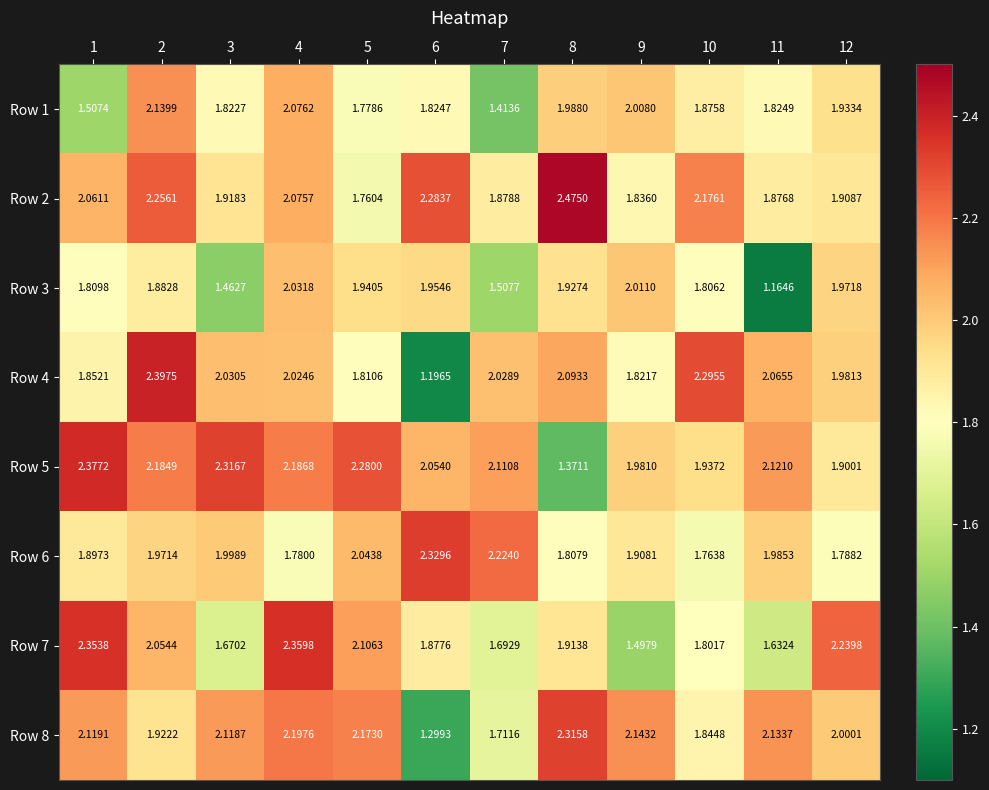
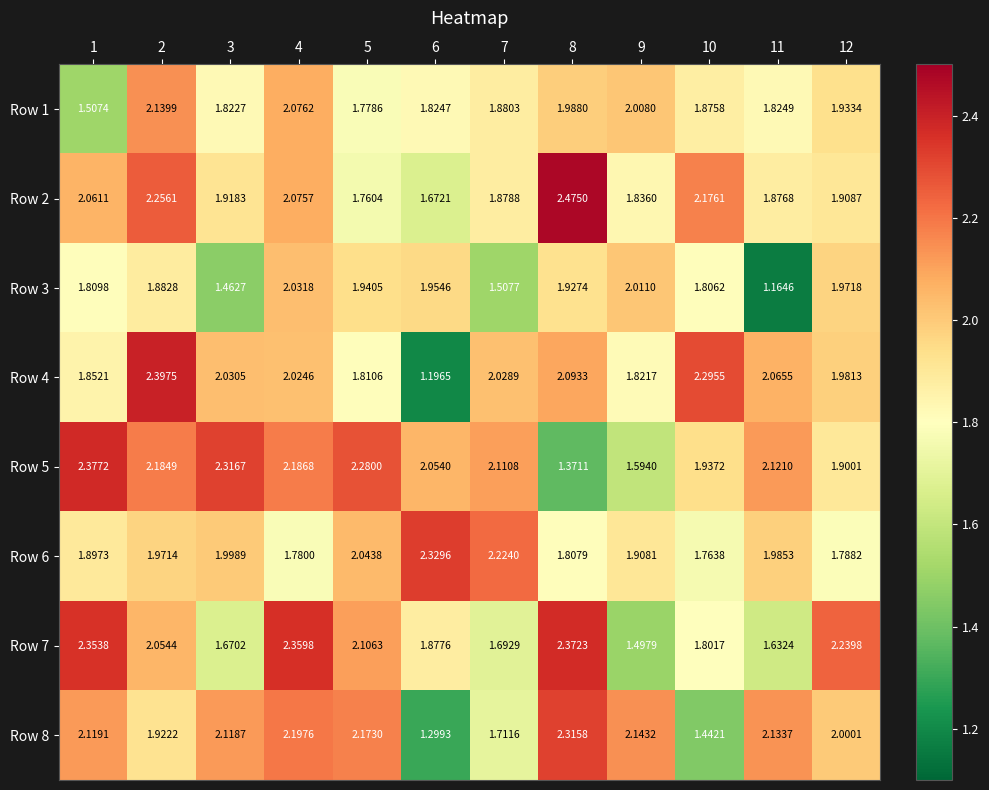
Row 1, 7: 1.4136 -> 1.8803
Row 2, 6: 2.2837 -> 1.6721
Row 5, 9: 1.9810 -> 1.5940
Row 7, 8: 1.9138 -> 2.3723
Row 8, 10: 1.8448 -> 1.4421
